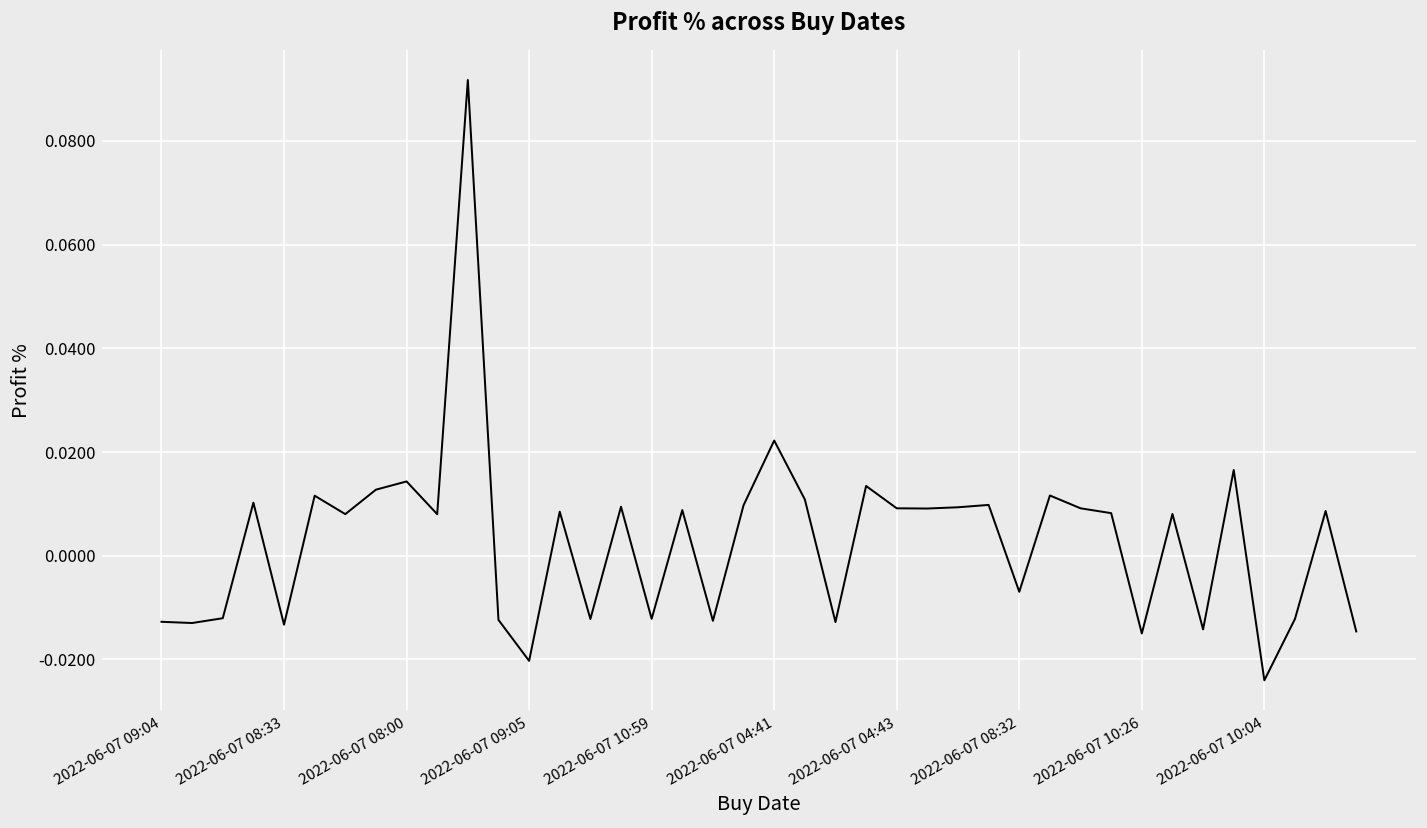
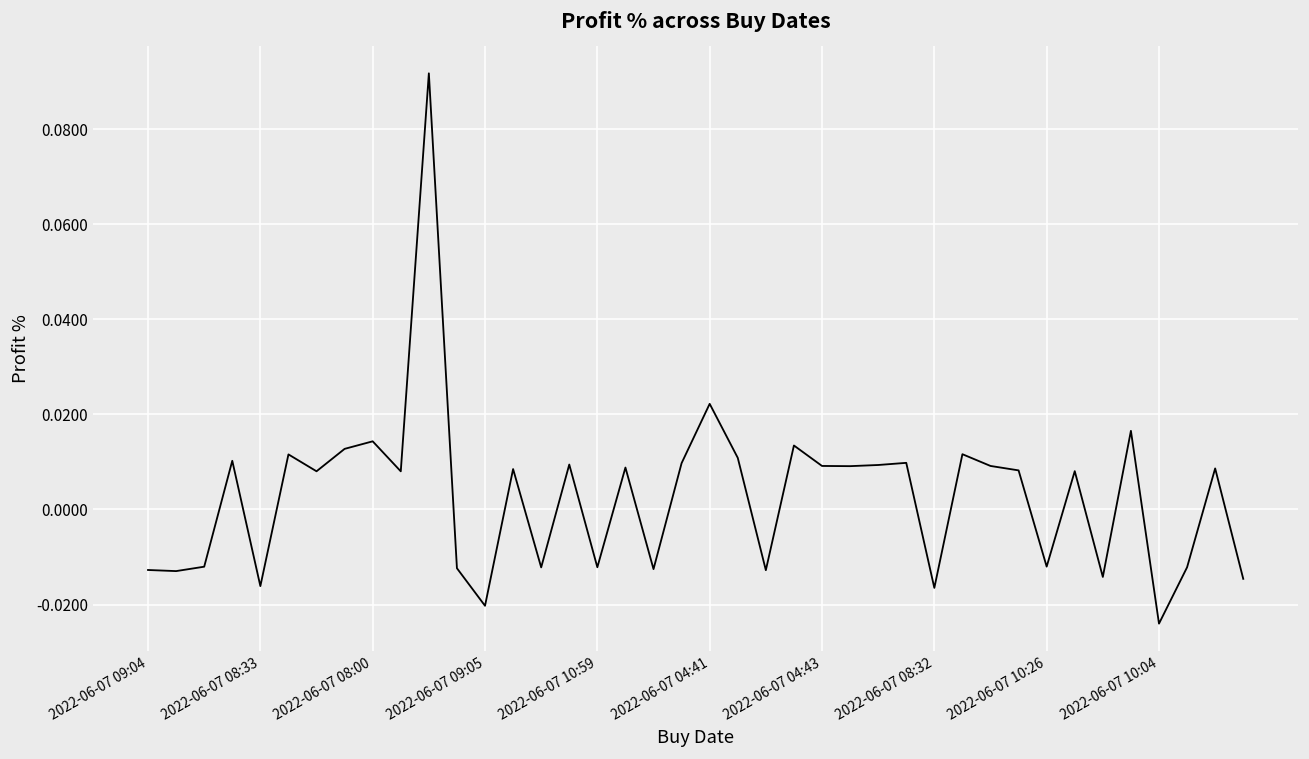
2022-06-07 08:33: -0.013 -> -0.016
2022-06-07 08:32: -0.007 -> -0.016
2022-06-07 10:26: -0.015 -> -0.012
